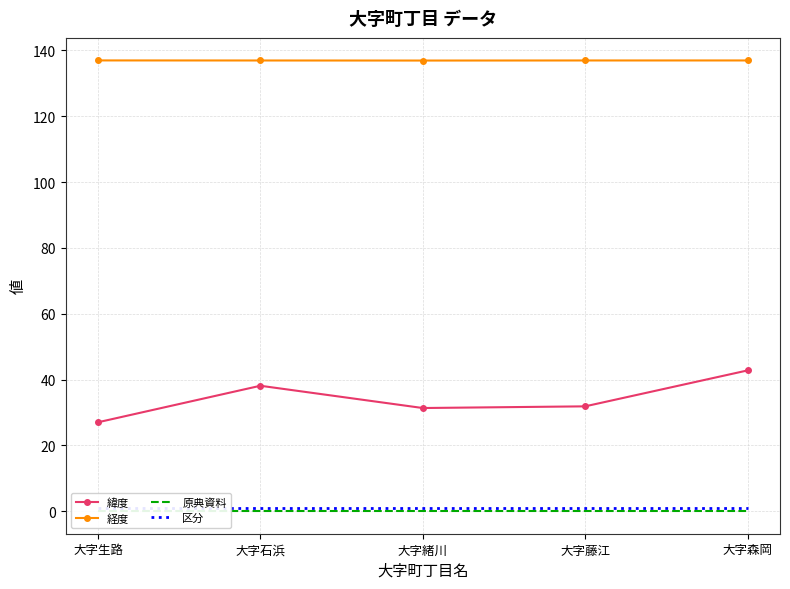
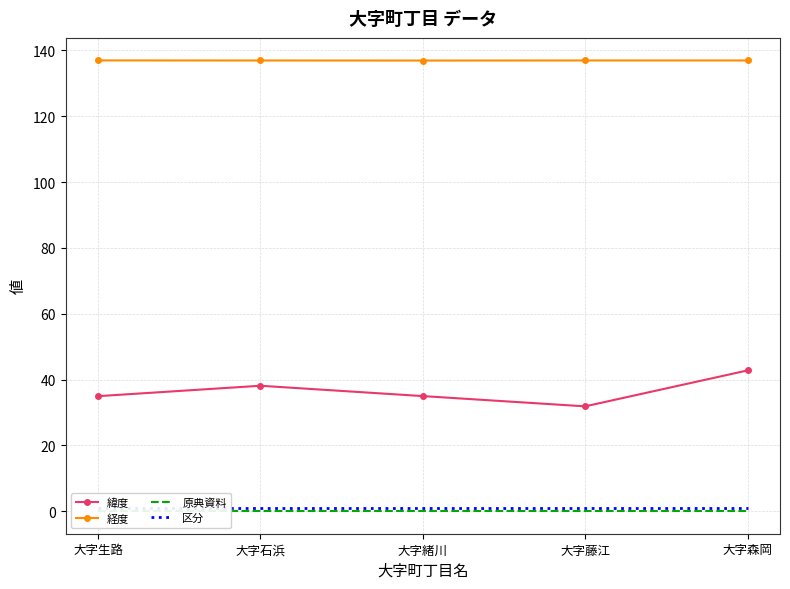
緯度, 大字生路: 27 -> 35
緯度, 大字緒川: 31 -> 35
